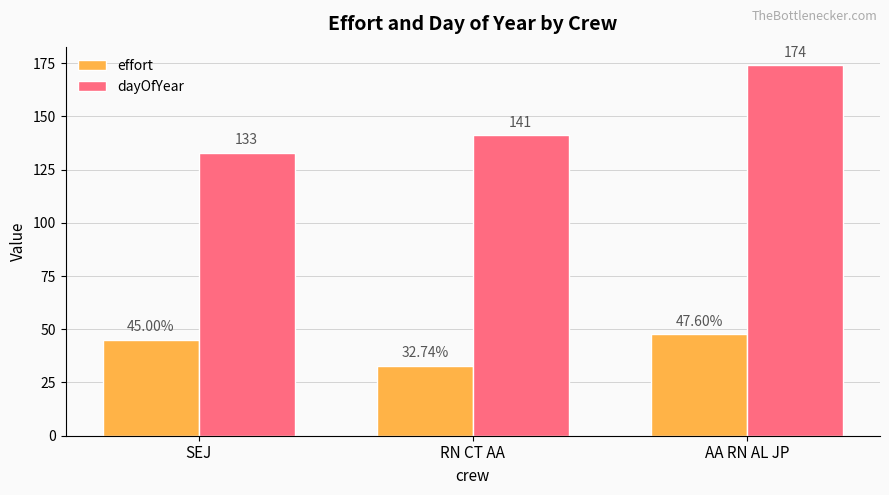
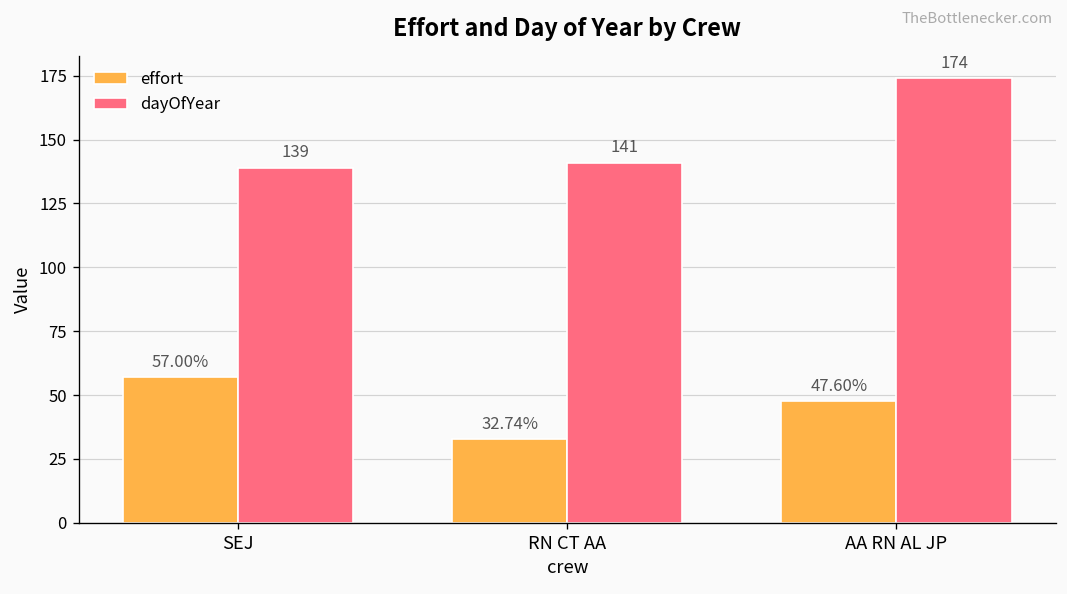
effort, SEJ: 45.00% -> 57.00%
dayOfYear, SEJ: 133 -> 139
